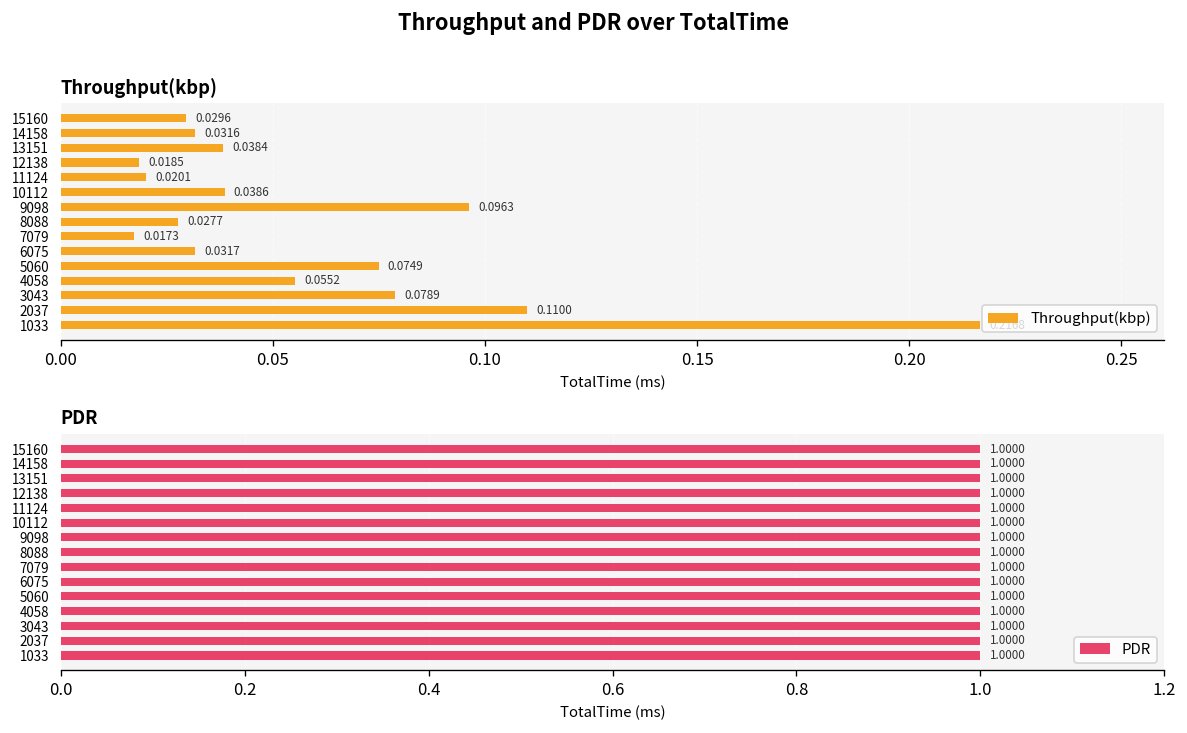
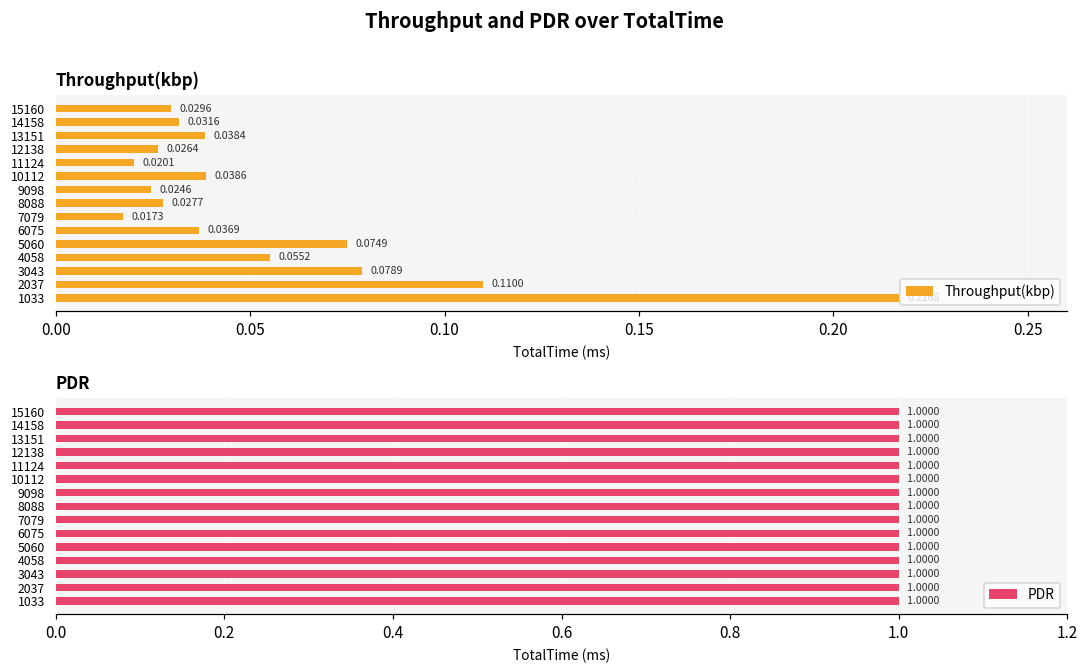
Throughput(kbp), 12138: 0.0185 -> 0.0264
Throughput(kbp), 9098: 0.0963 -> 0.0246
Throughput(kbp), 6075: 0.0317 -> 0.0369
